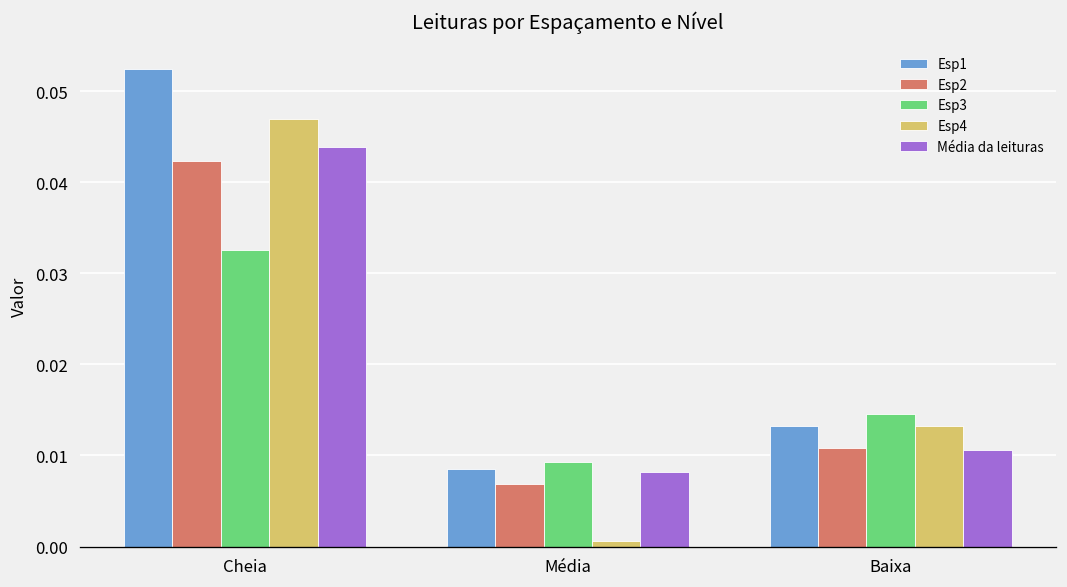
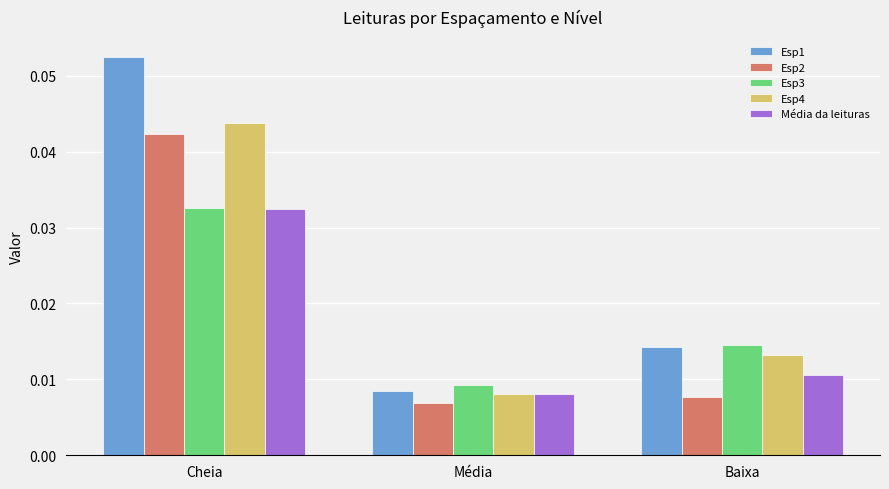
Esp4, Cheia: 0.047 -> 0.044
Média da leituras, Cheia: 0.044 -> 0.033
Esp4, Média: 0.001 -> 0.008
Esp1, Baixa: 0.013 -> 0.014
Esp2, Baixa: 0.011 -> 0.008
